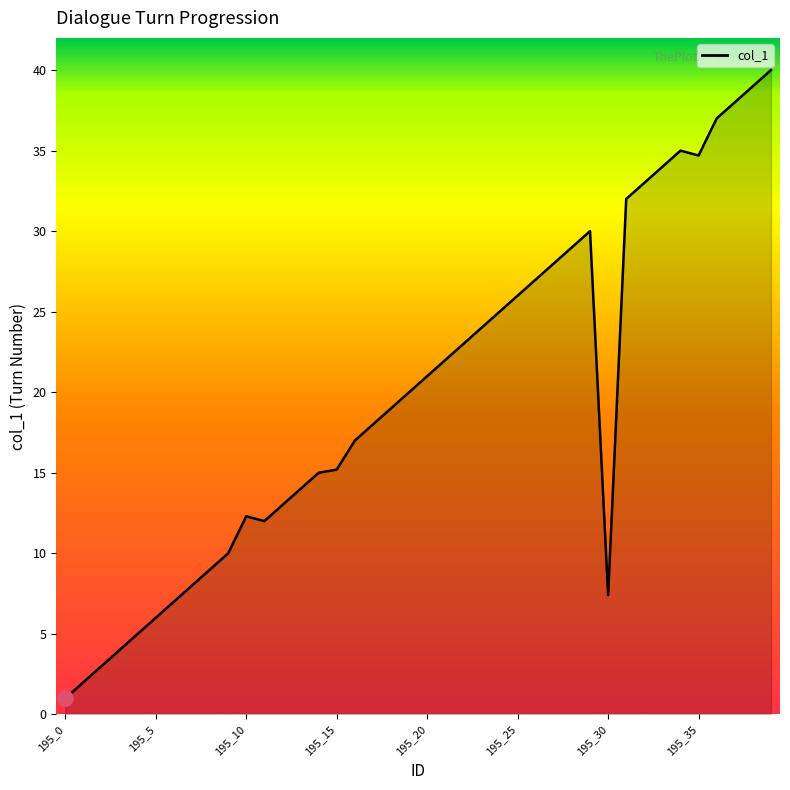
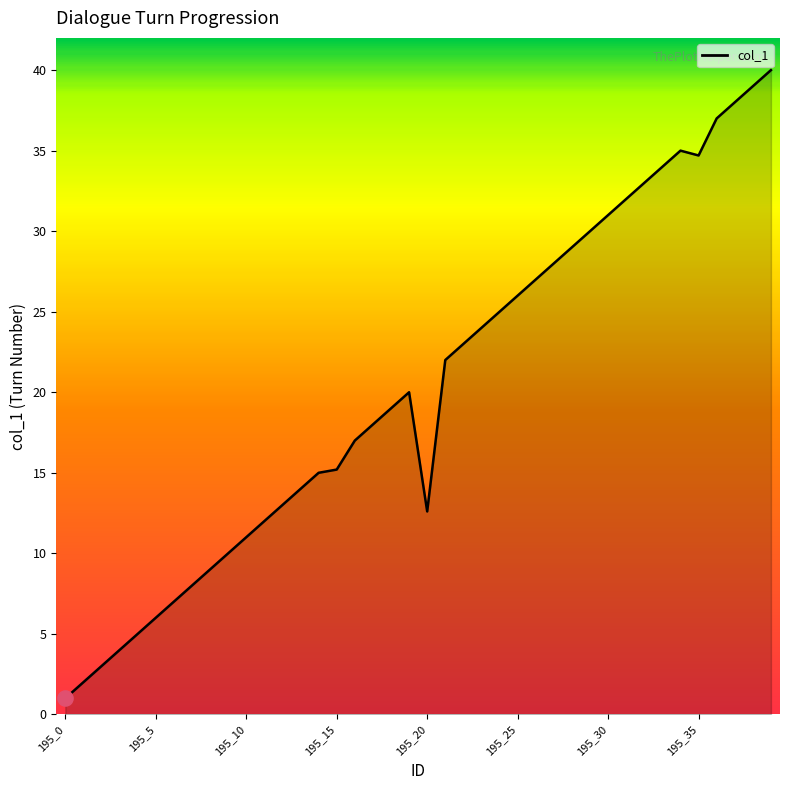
col_1, 195_10: 12.3 -> 11.0
col_1, 195_20: 21.0 -> 12.6
col_1, 195_30: 7.4 -> 31.0
